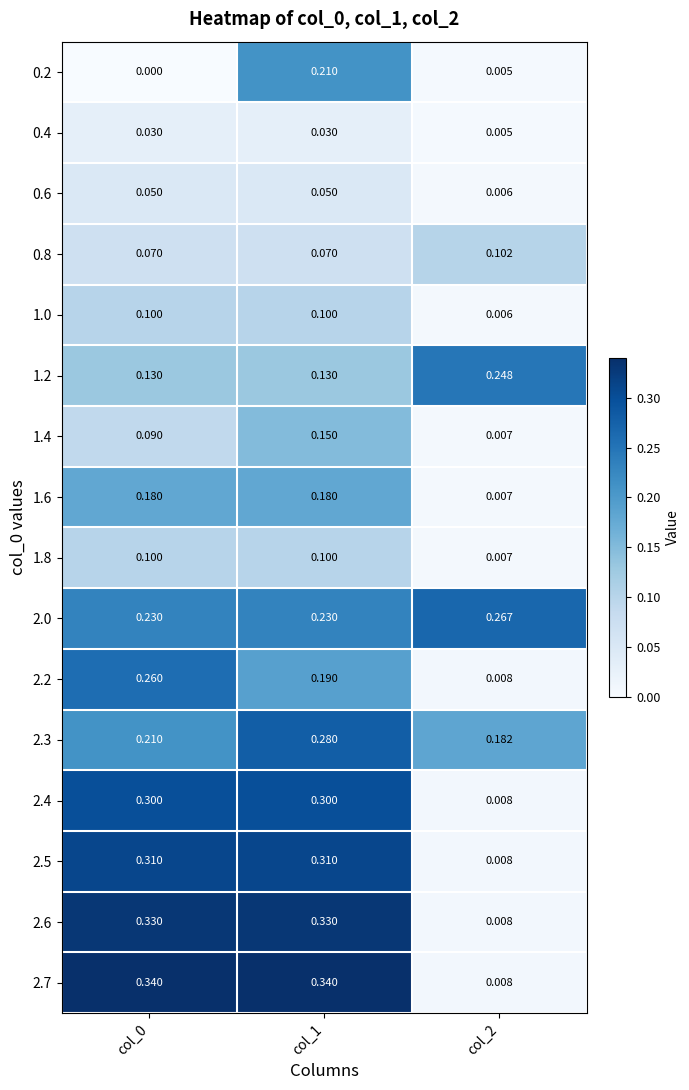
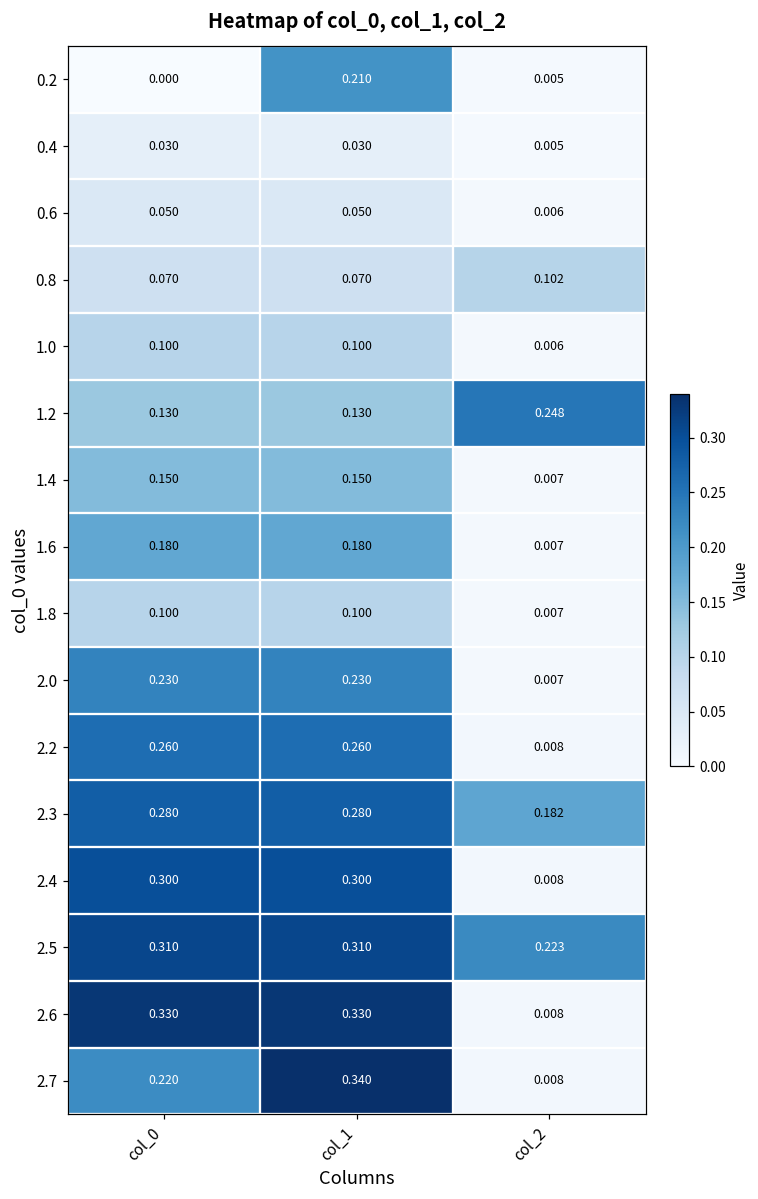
1.4, col_0: 0.090 -> 0.150
2.0, col_2: 0.267 -> 0.007
2.2, col_1: 0.190 -> 0.260
2.3, col_0: 0.210 -> 0.280
2.5, col_2: 0.008 -> 0.223
2.7, col_0: 0.340 -> 0.220
